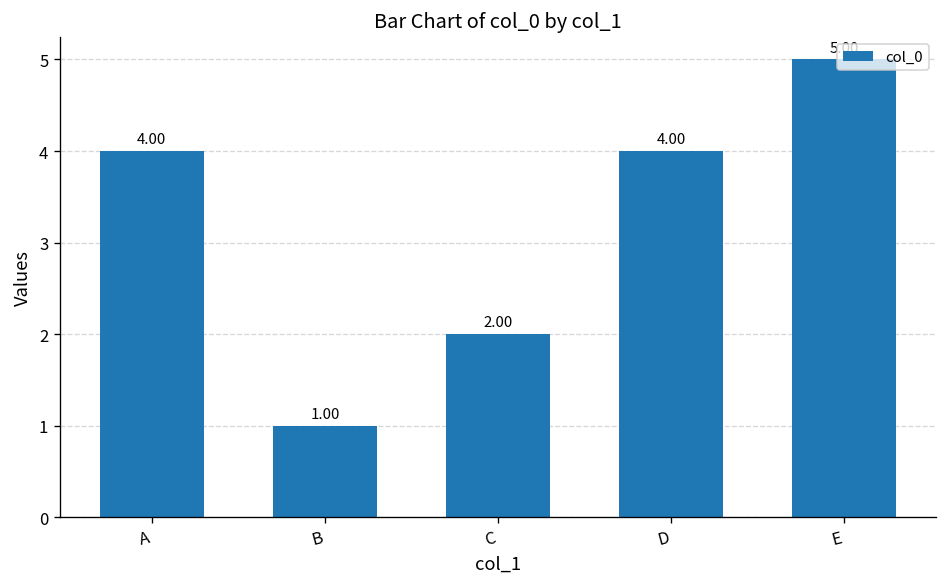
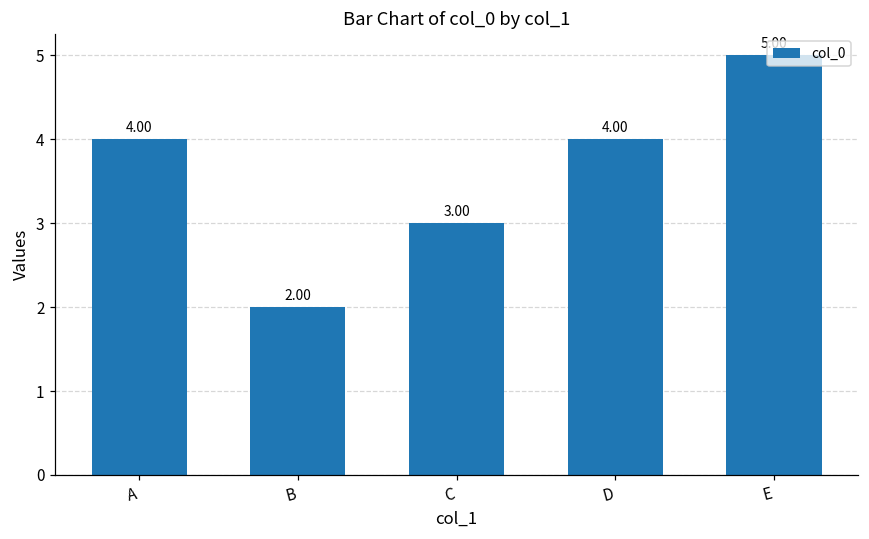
B: 1.00 -> 2.00
C: 2.00 -> 3.00
